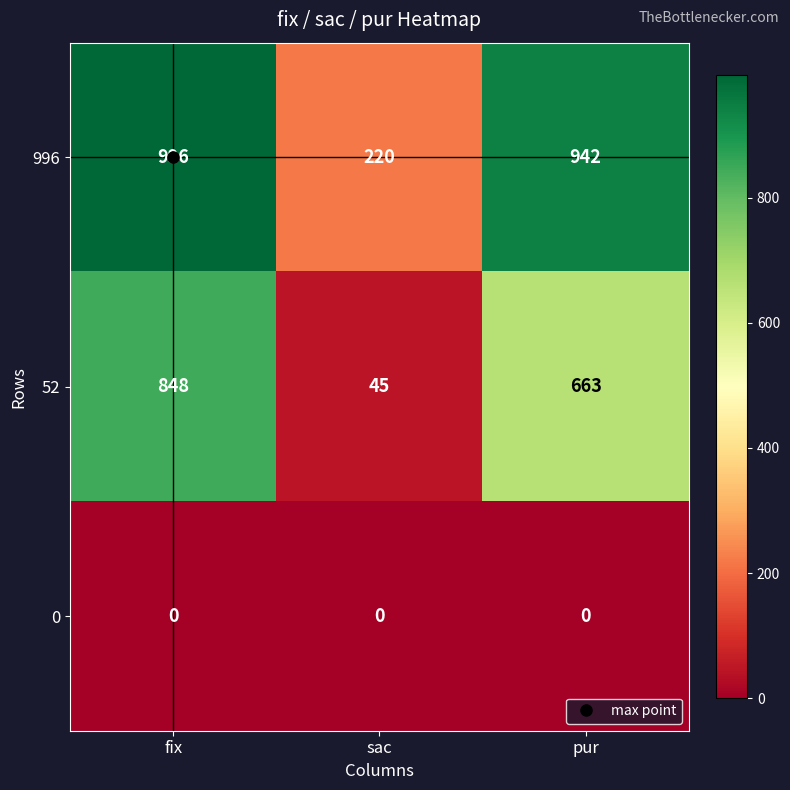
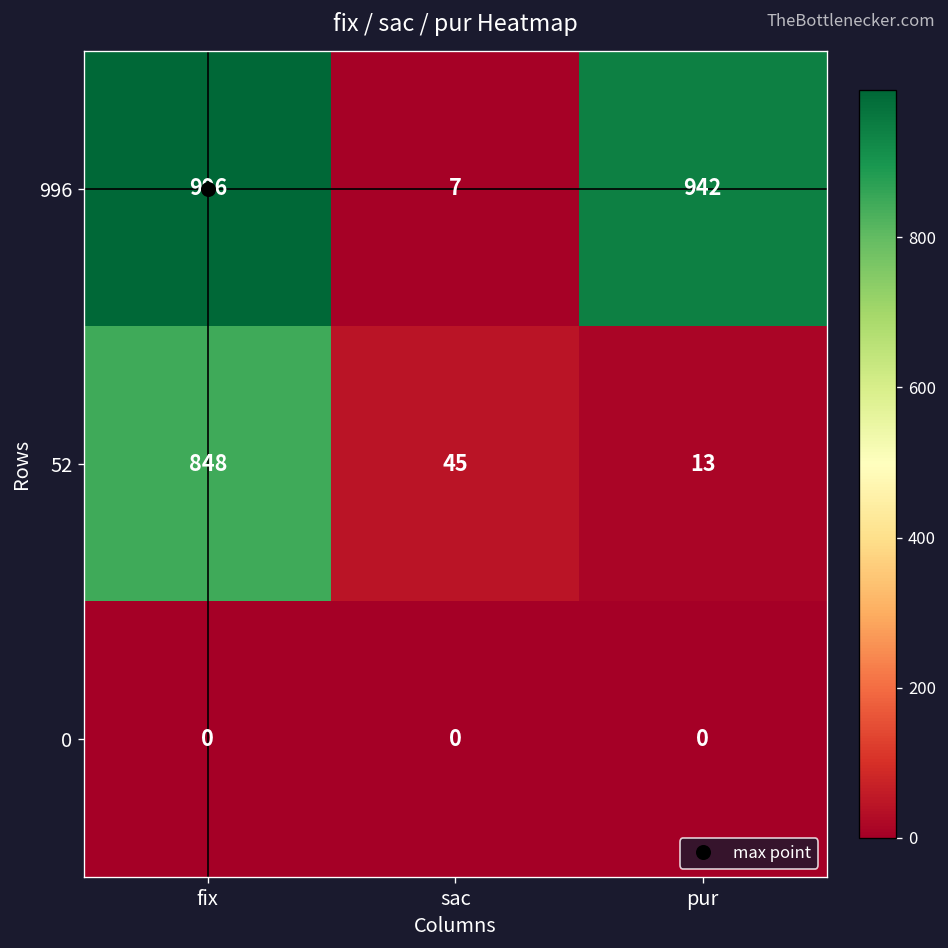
996, sac: 220 -> 7
52, pur: 663 -> 13
